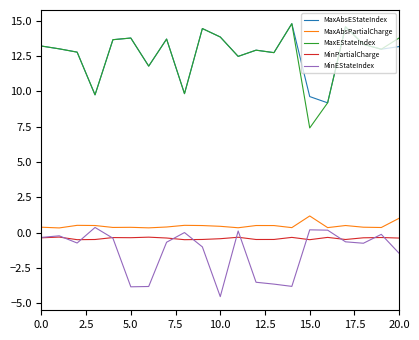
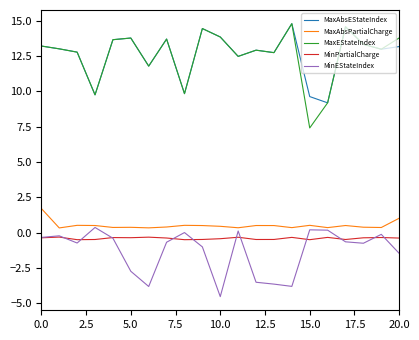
MaxAbsPartialCharge, 0.0: 0.4 -> 1.7
MinEStateIndex, 5.0: -3.8 -> -2.7
MaxAbsPartialCharge, 15.0: 1.2 -> 0.5
